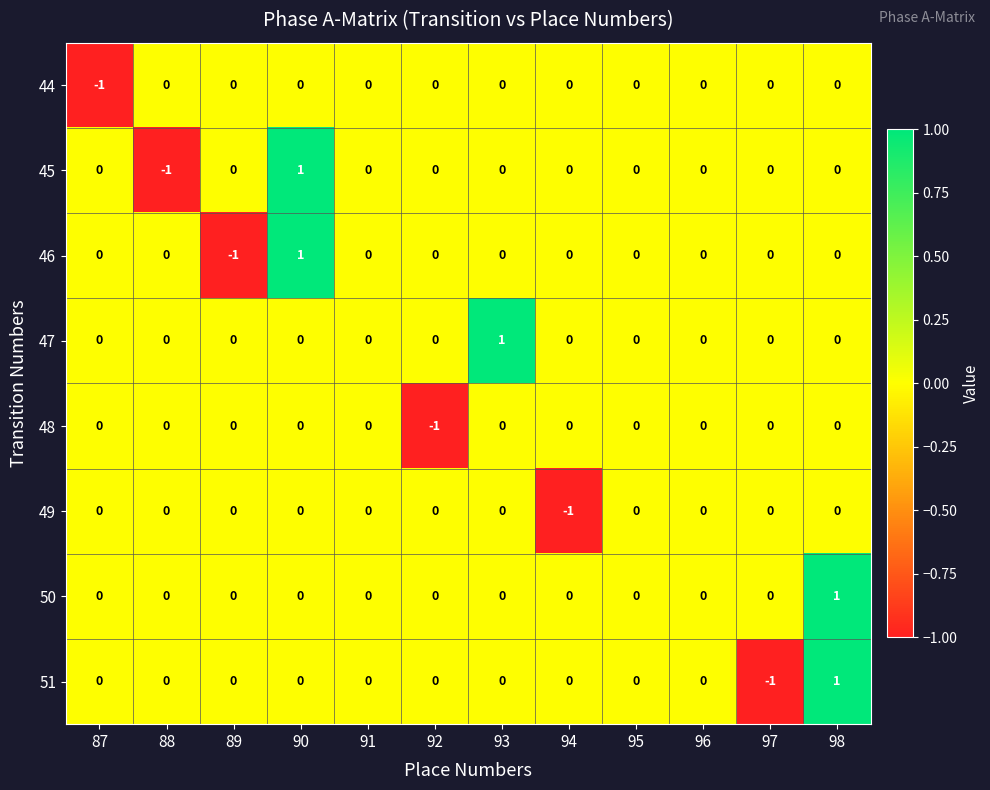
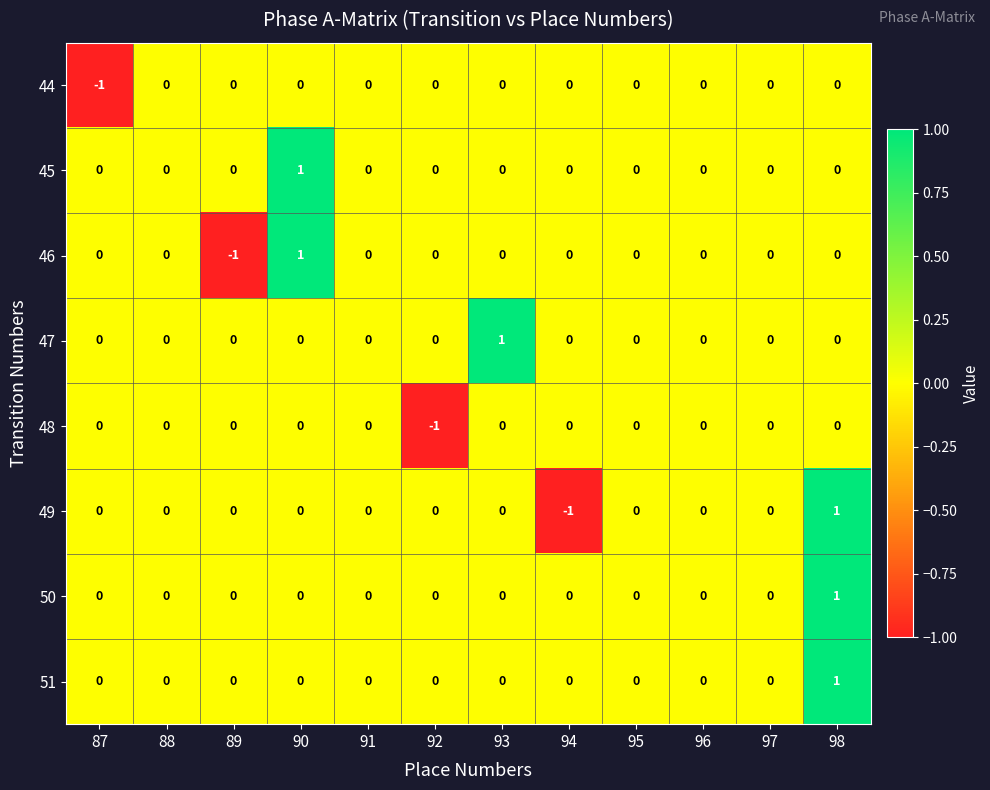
45, 88: -1 -> 0
49, 98: 0 -> 1
51, 97: -1 -> 0
